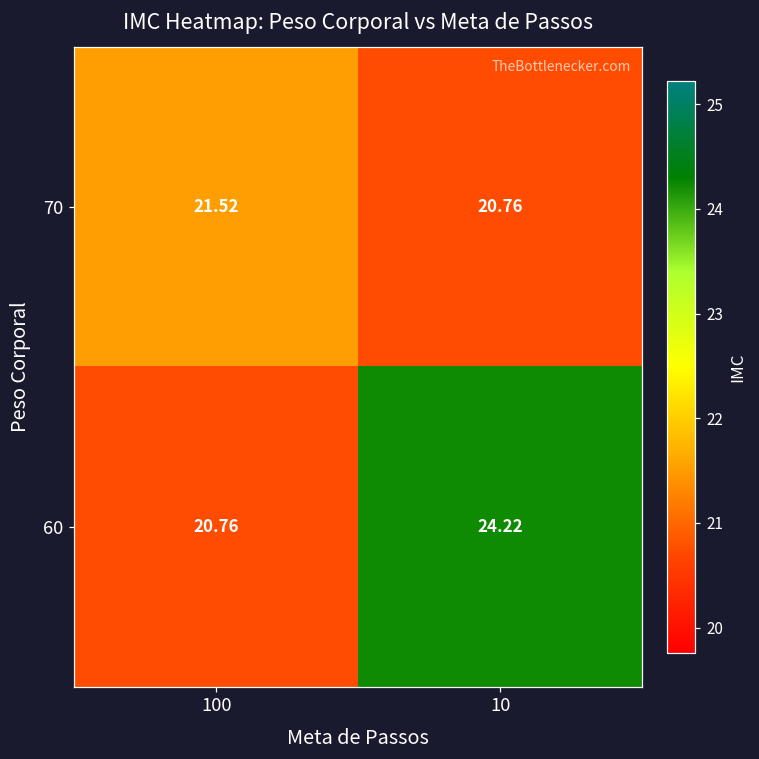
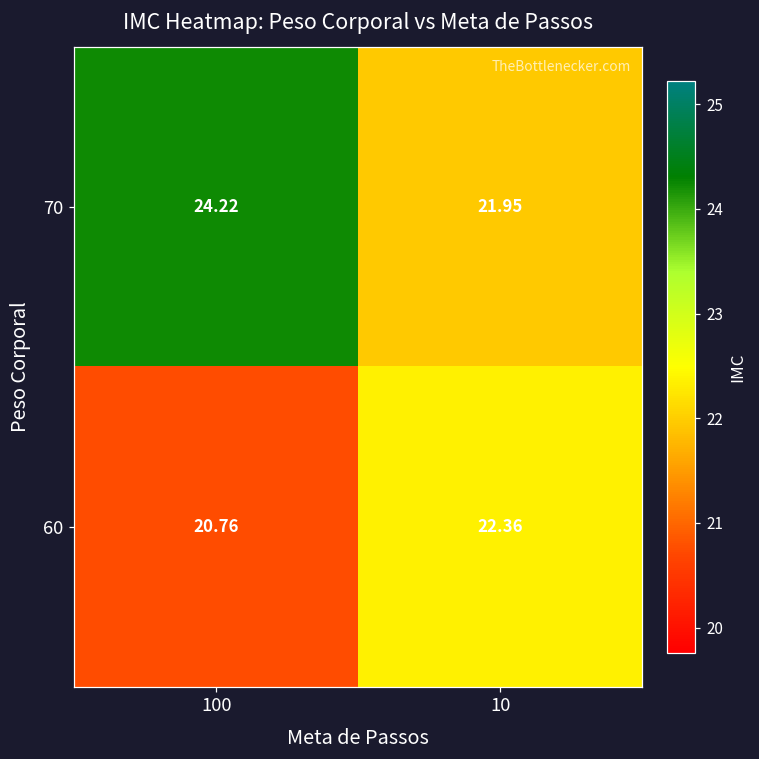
70, 100: 21.52 -> 24.22
70, 10: 20.76 -> 21.95
60, 10: 24.22 -> 22.36
